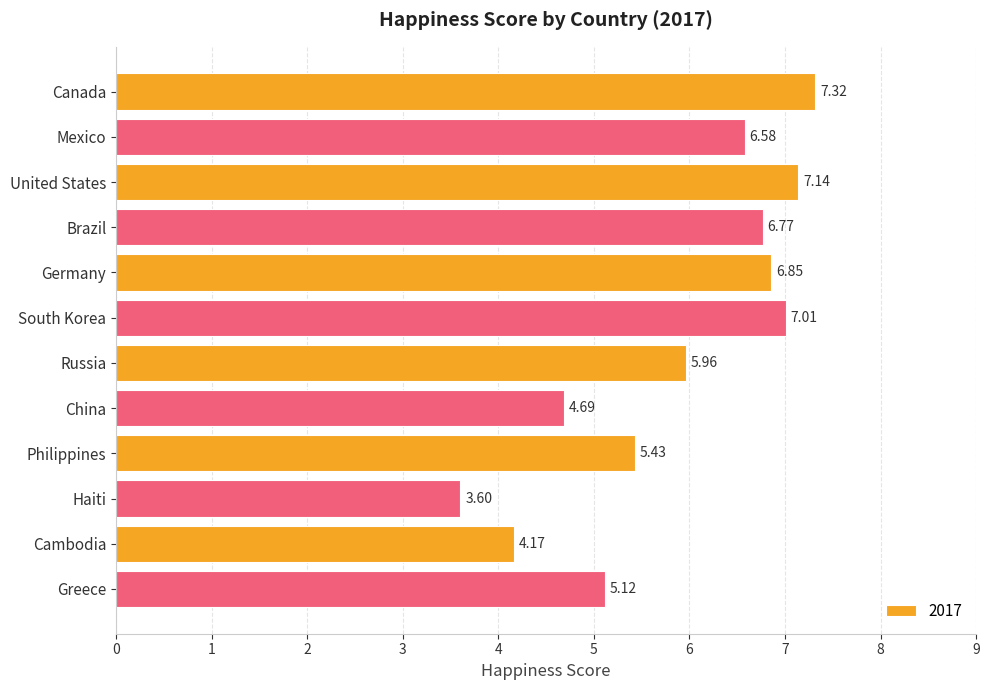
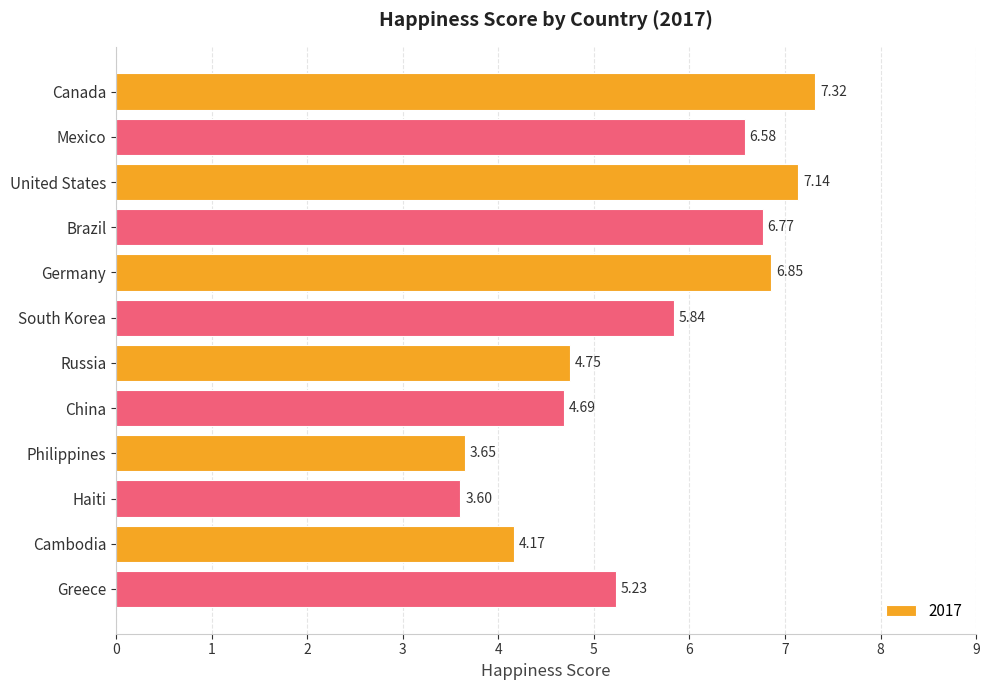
South Korea: 7.01 -> 5.84
Russia: 5.96 -> 4.75
Philippines: 5.43 -> 3.65
Greece: 5.12 -> 5.23
